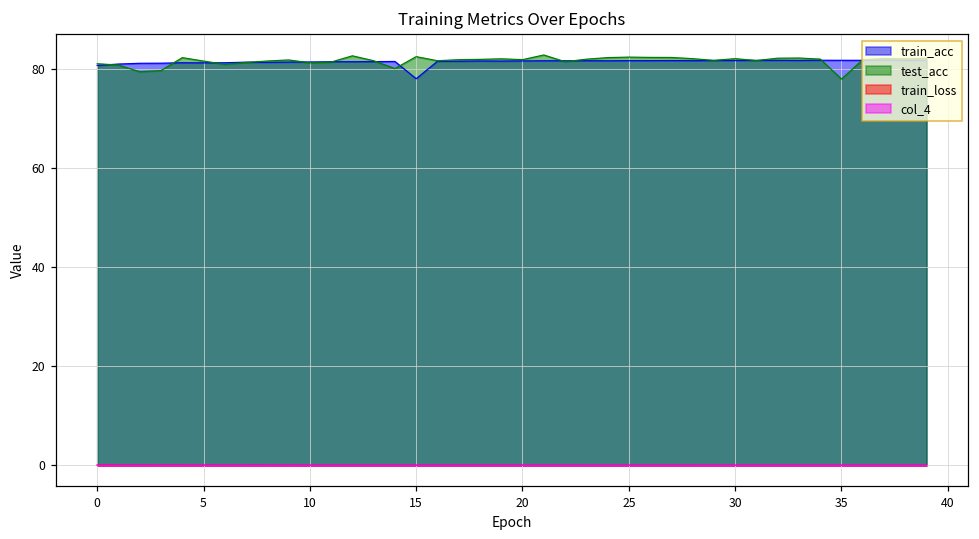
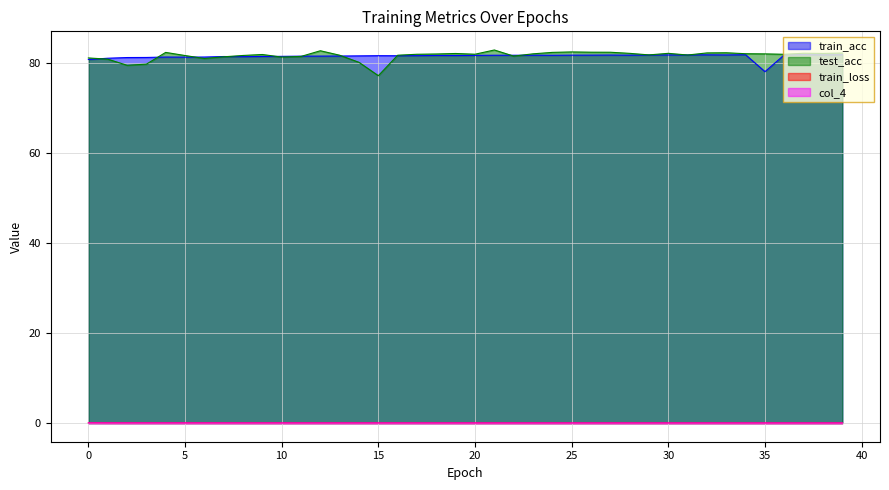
train_acc, 15: 78 -> 82
test_acc, 15: 82 -> 77
train_acc, 35: 82 -> 78
test_acc, 35: 78 -> 82
